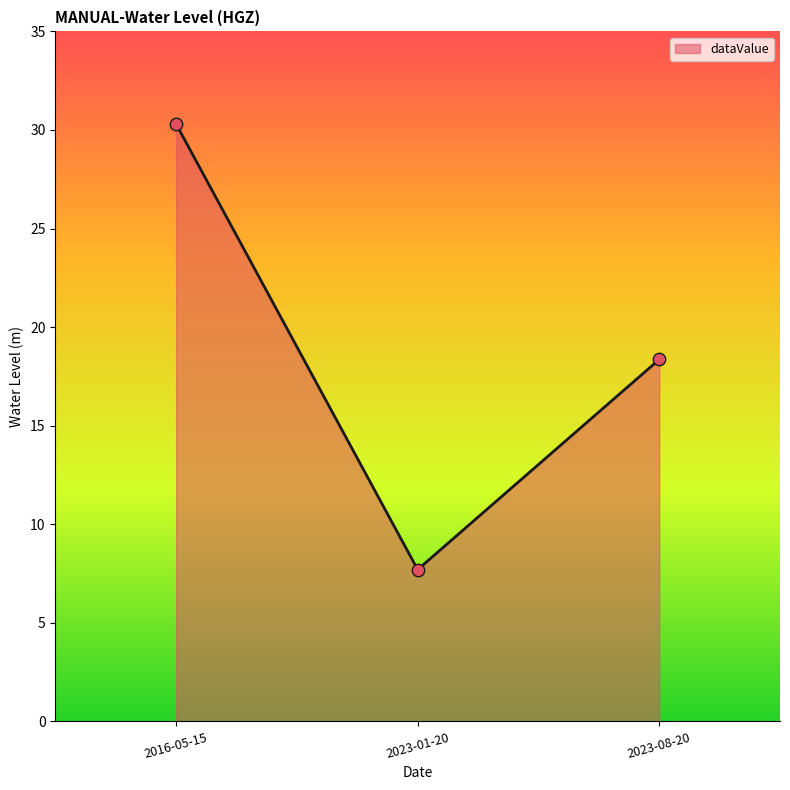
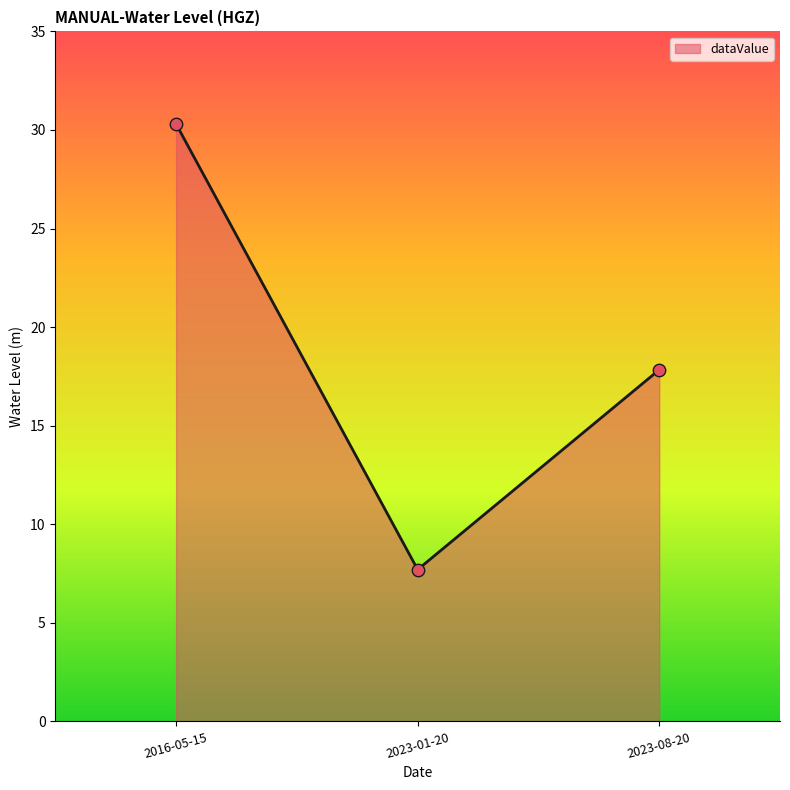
2023-08-20: 18.4 -> 17.8
